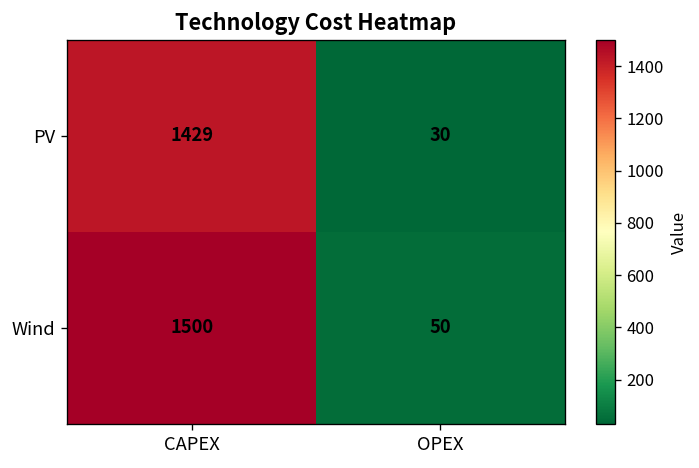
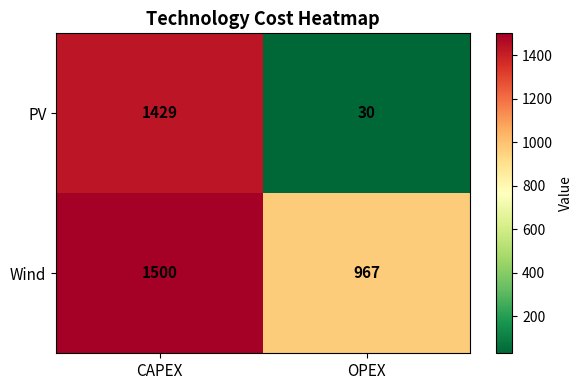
Wind, OPEX: 50 -> 967
